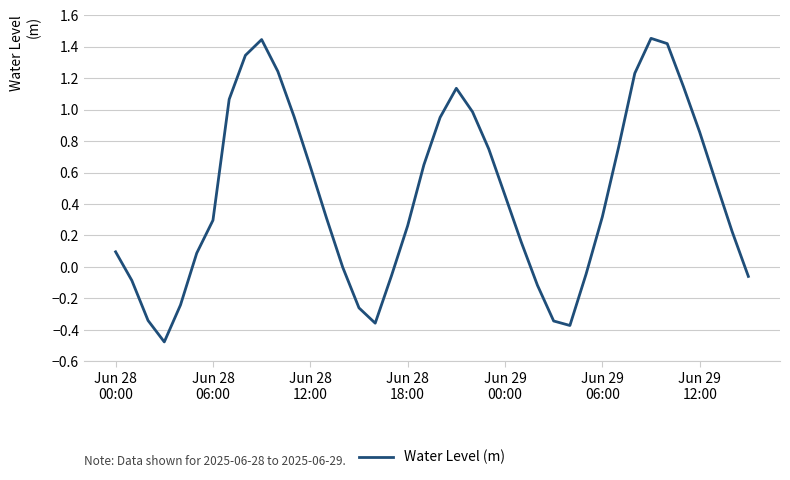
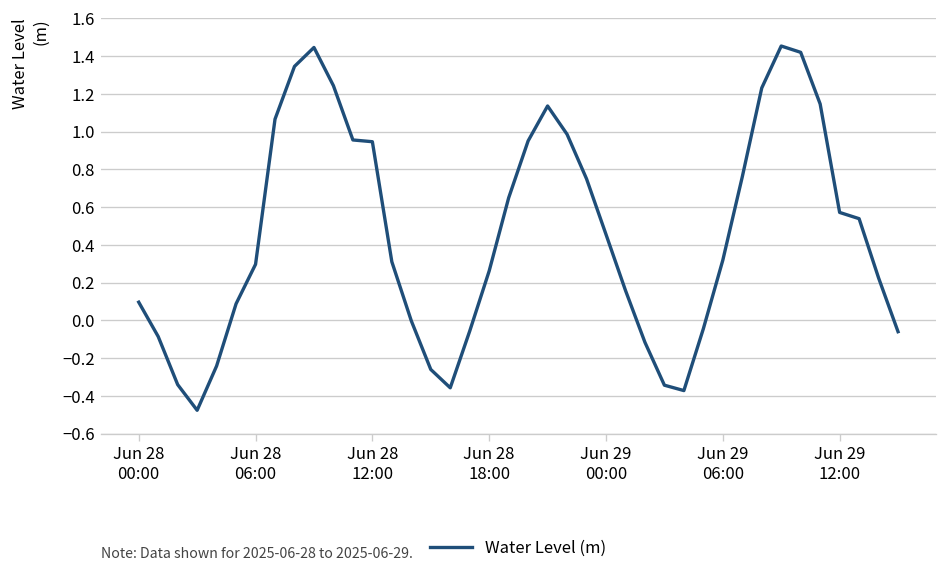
Jun 28 12:00: 0.64 -> 0.95
Jun 29 12:00: 0.86 -> 0.57
